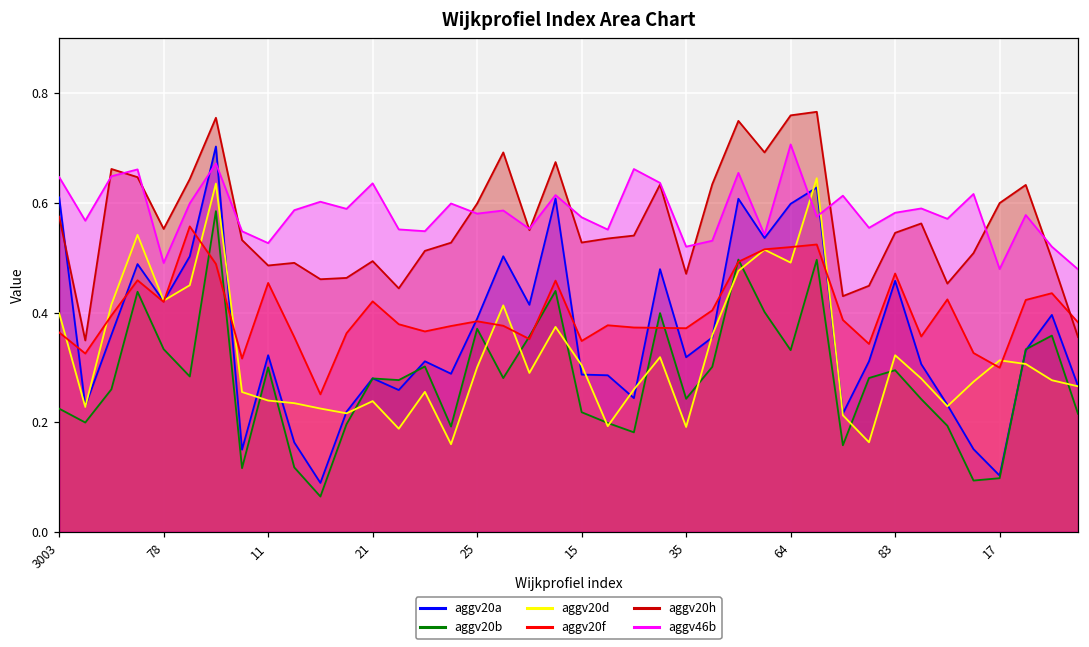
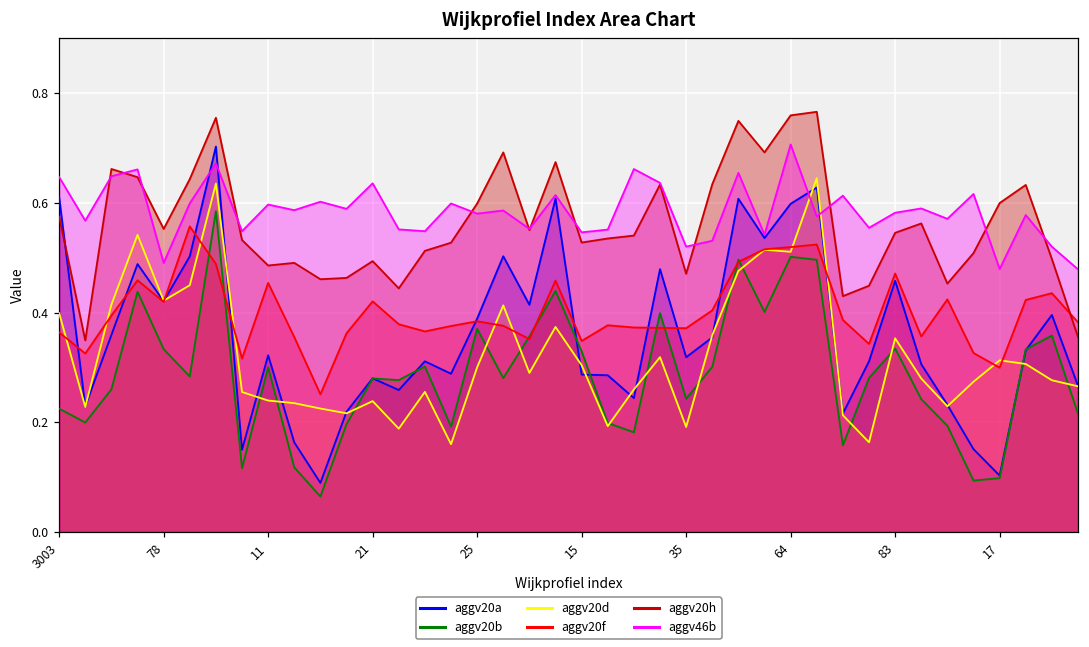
aggv46b, 11: 0.53 -> 0.60
aggv20b, 15: 0.22 -> 0.33
aggv46b, 15: 0.57 -> 0.55
aggv20b, 64: 0.33 -> 0.50
aggv20d, 64: 0.49 -> 0.51
aggv20b, 83: 0.29 -> 0.33
aggv20d, 83: 0.32 -> 0.35
